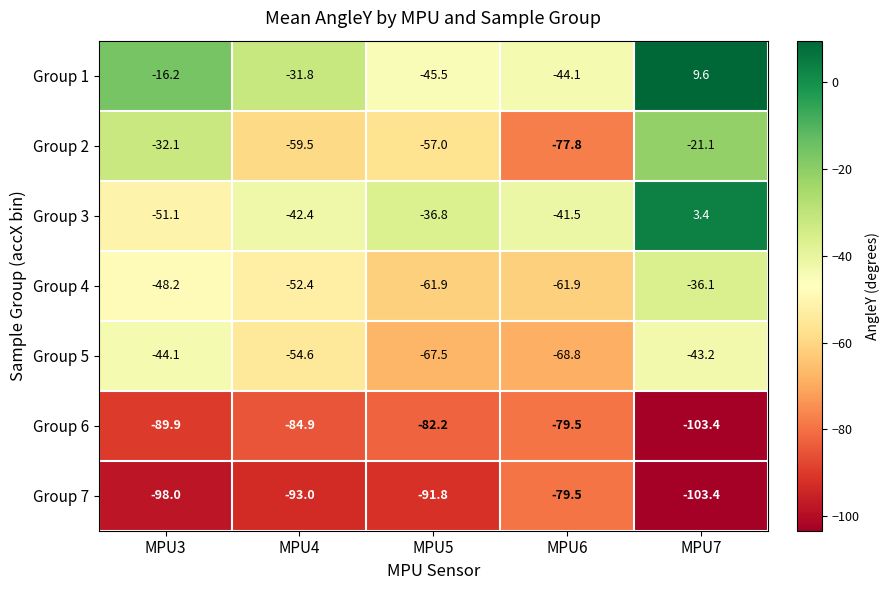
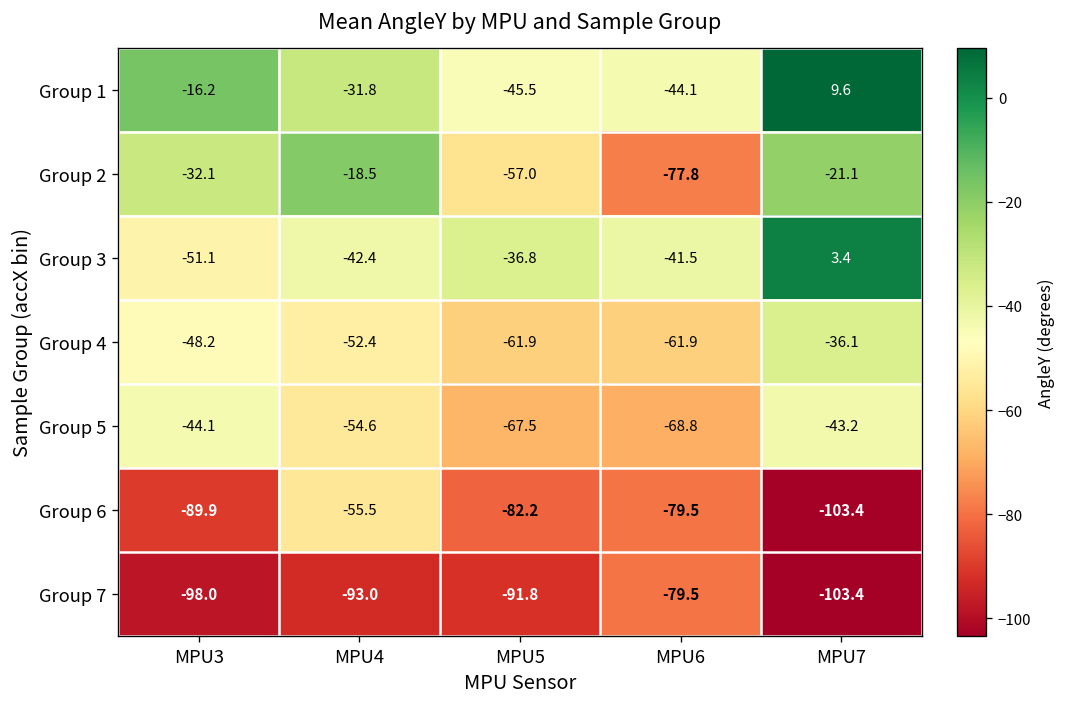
Group 2, MPU4: -59.5 -> -18.5
Group 6, MPU4: -84.9 -> -55.5
